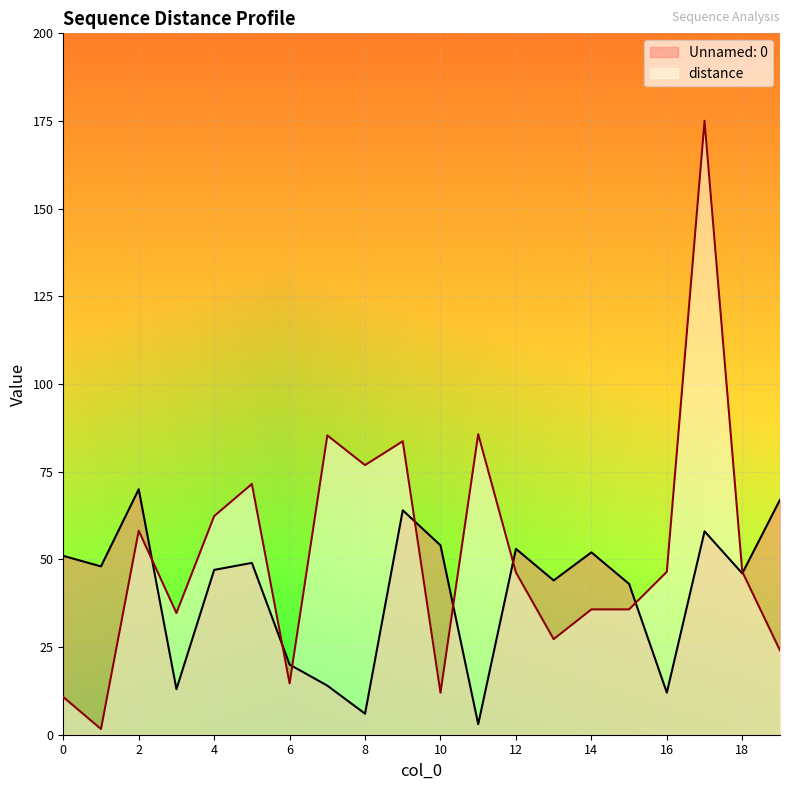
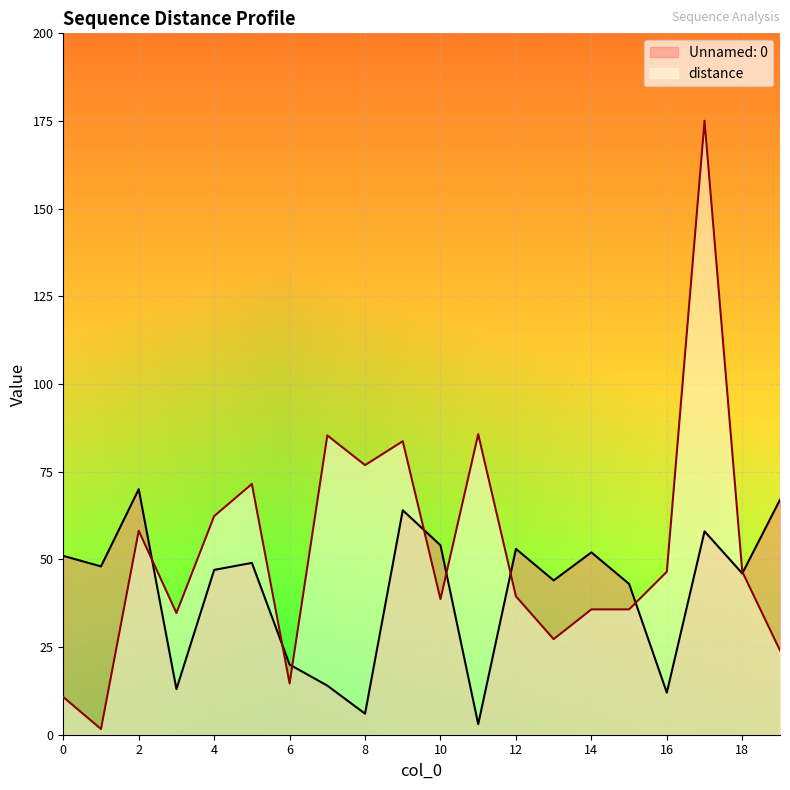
distance, 10: 12 -> 39
distance, 12: 46 -> 39
